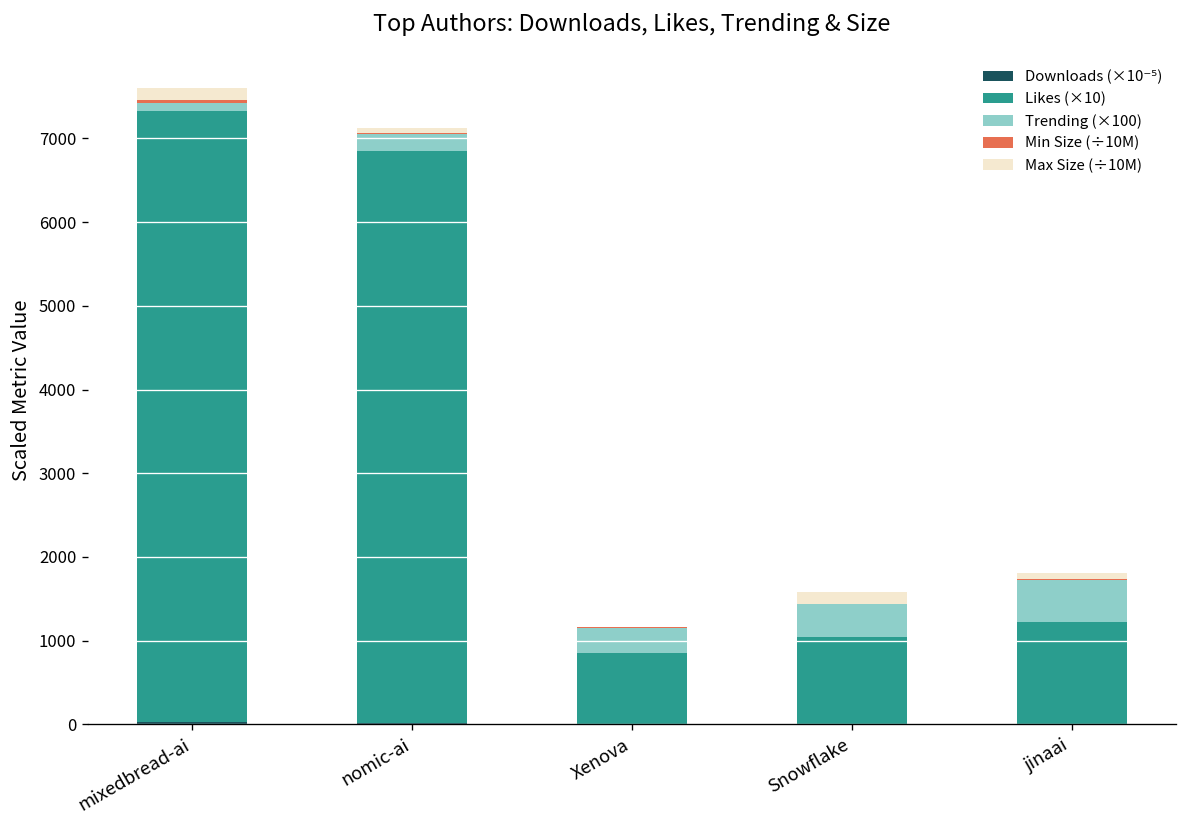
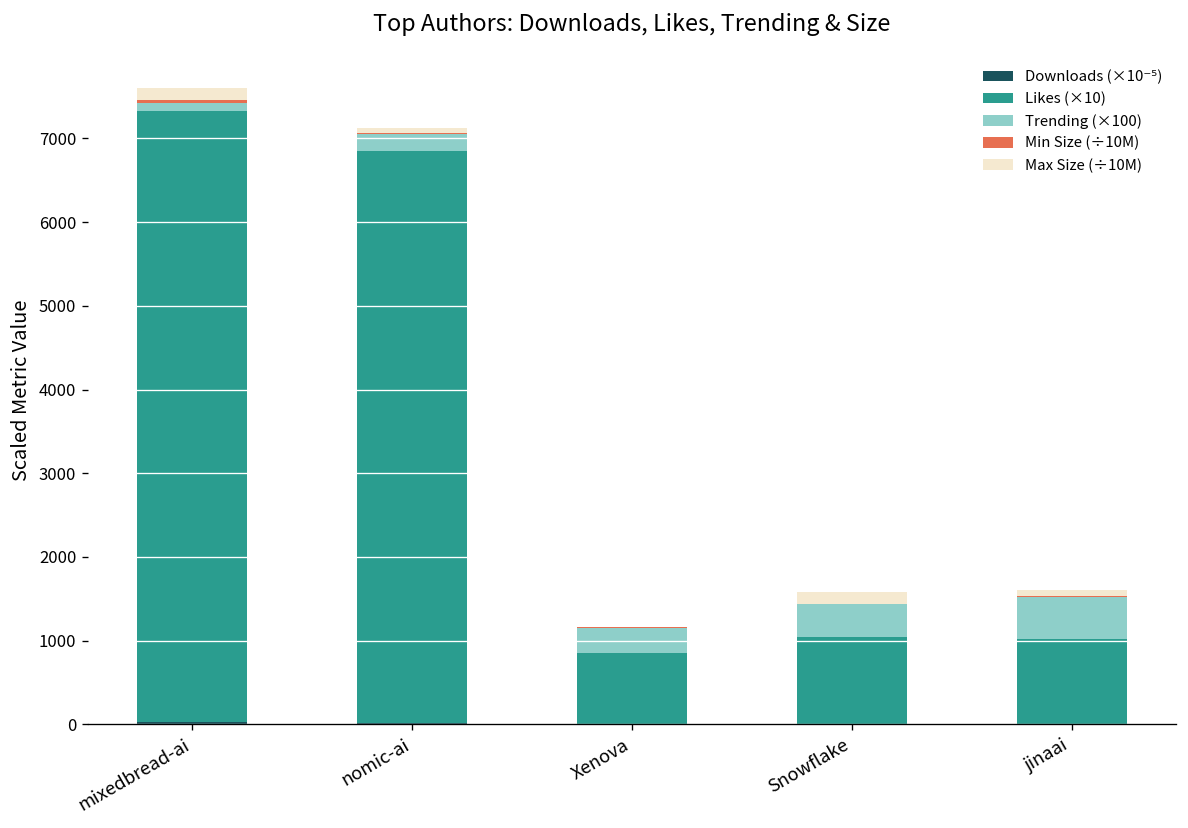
Likes (×10), jinaai: 1200 -> 1000
